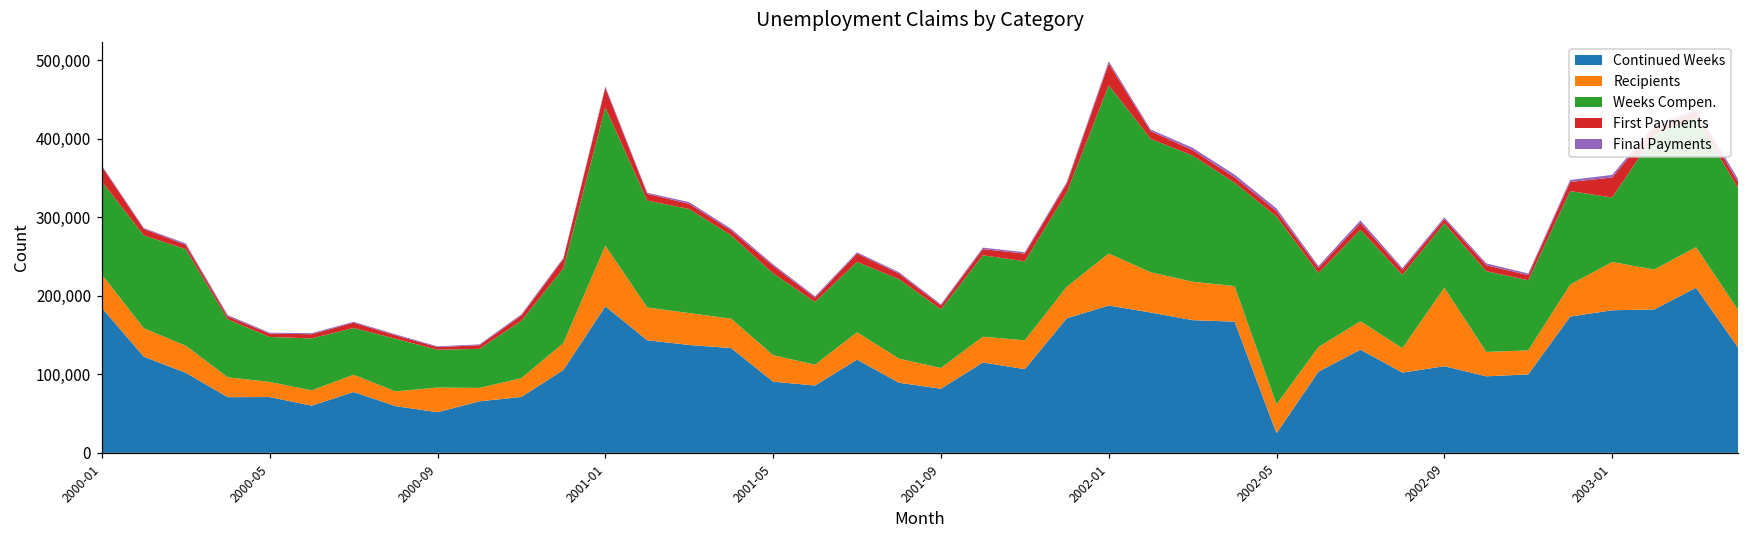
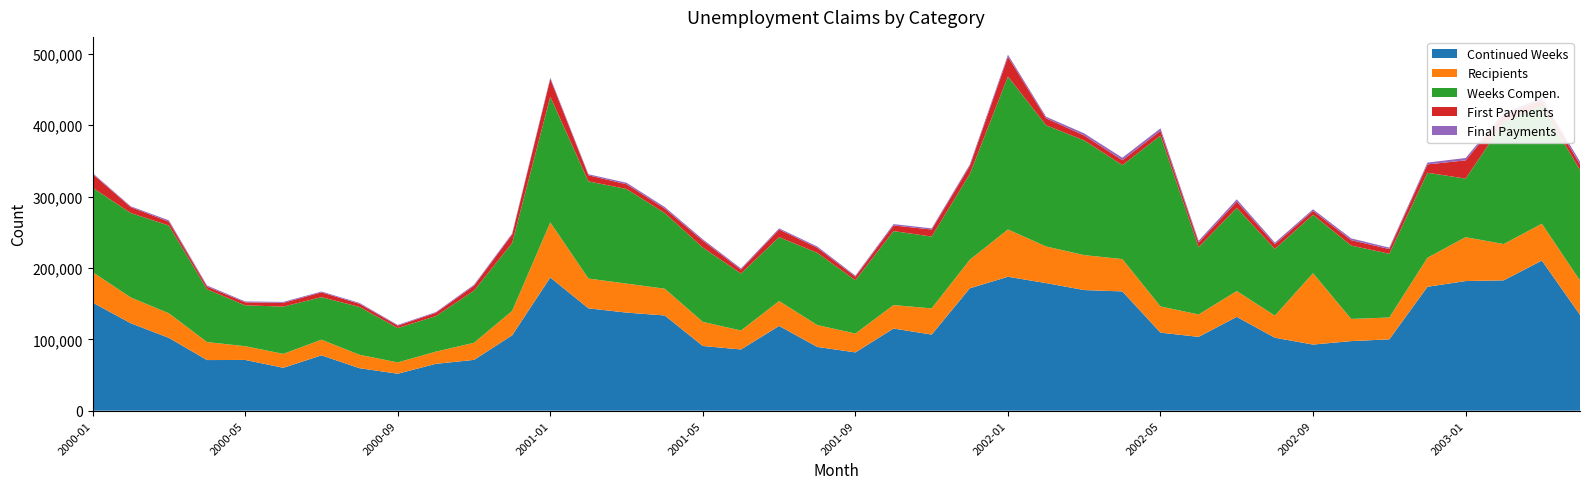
Continued Weeks, 2000-01: 180,000 -> 150,000
Recipients, 2000-09: 30,000 -> 20,000
Continued Weeks, 2002-05: 20,000 -> 110,000
Continued Weeks, 2002-09: 110,000 -> 90,000
